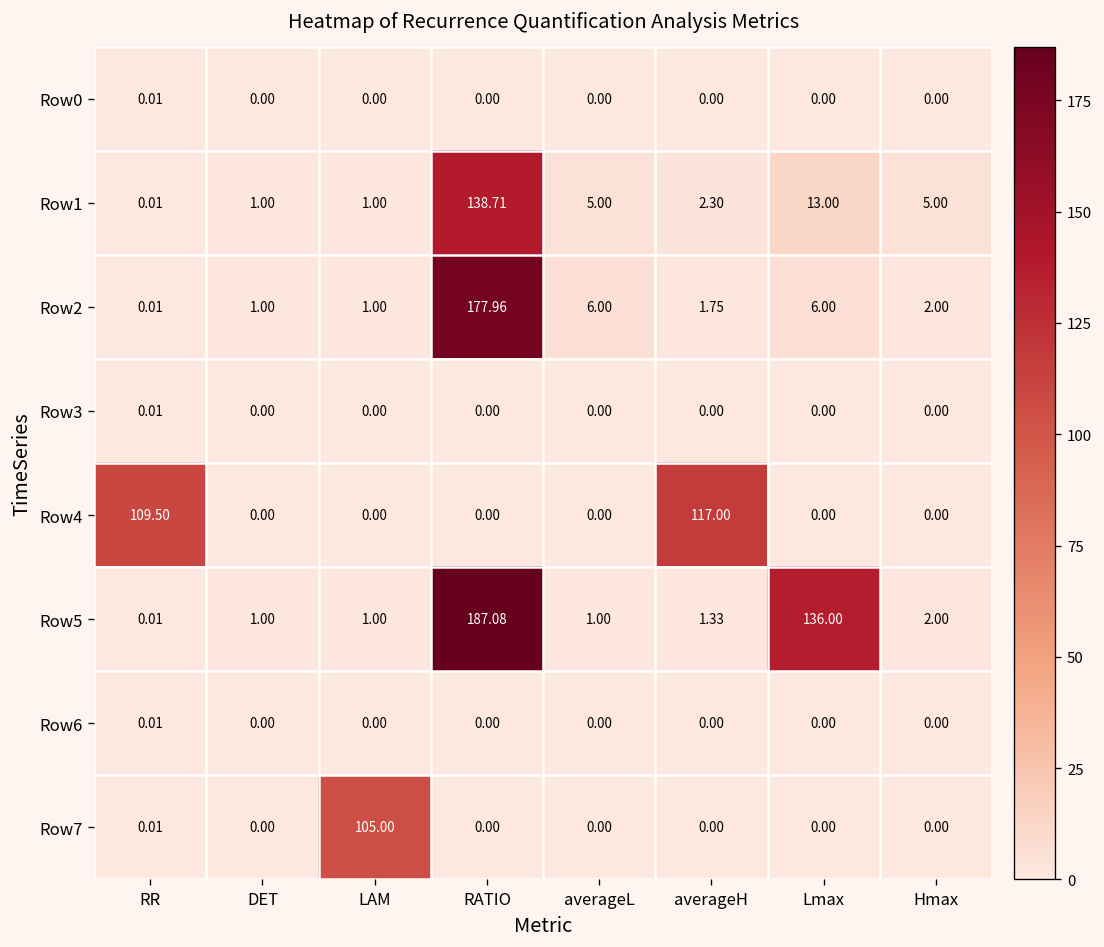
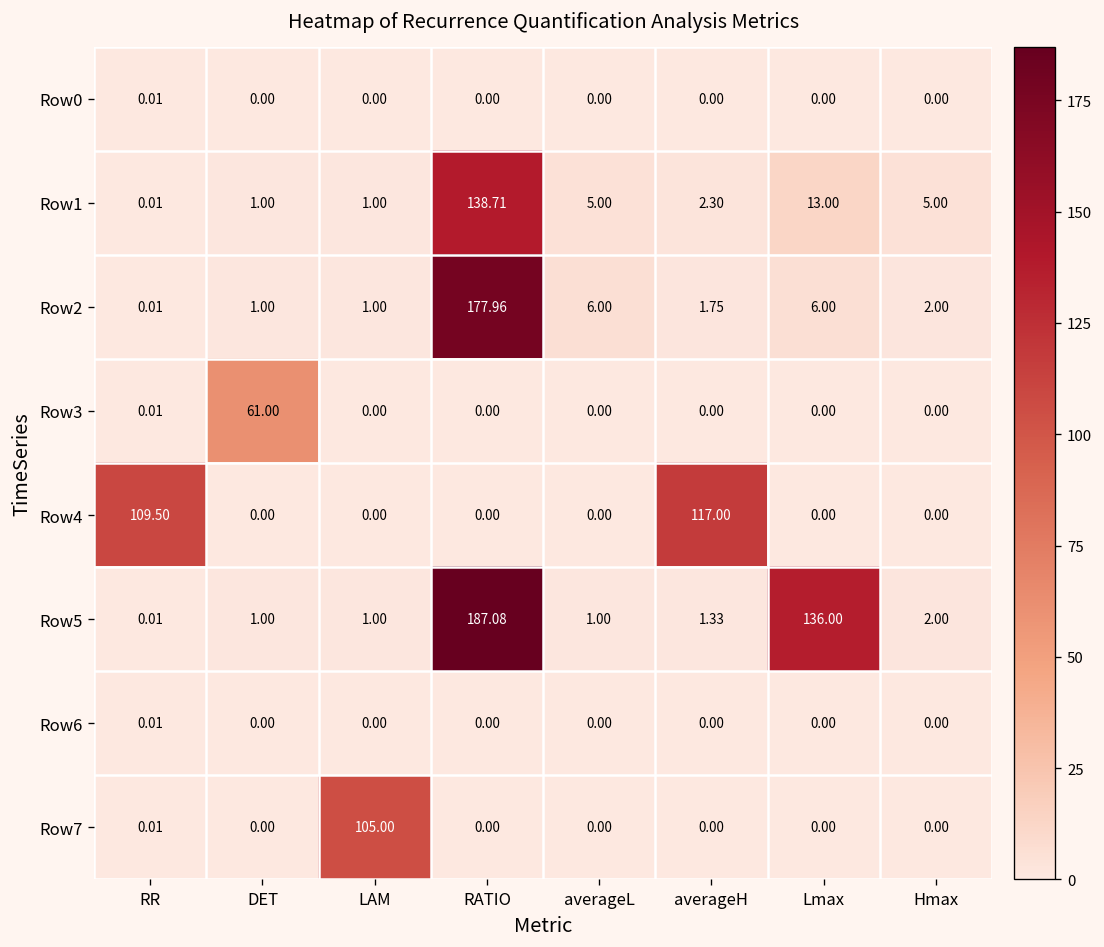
Row3, DET: 0.00 -> 61.00
